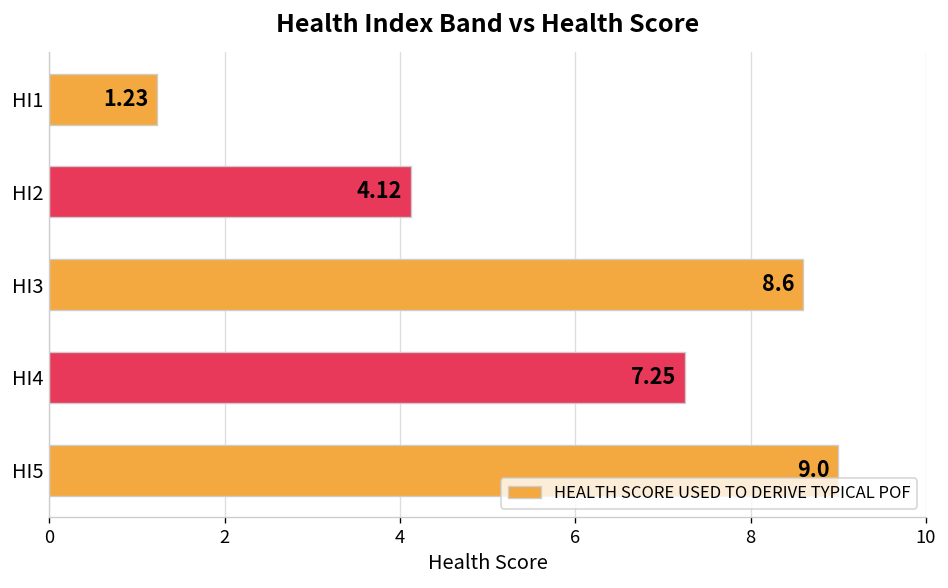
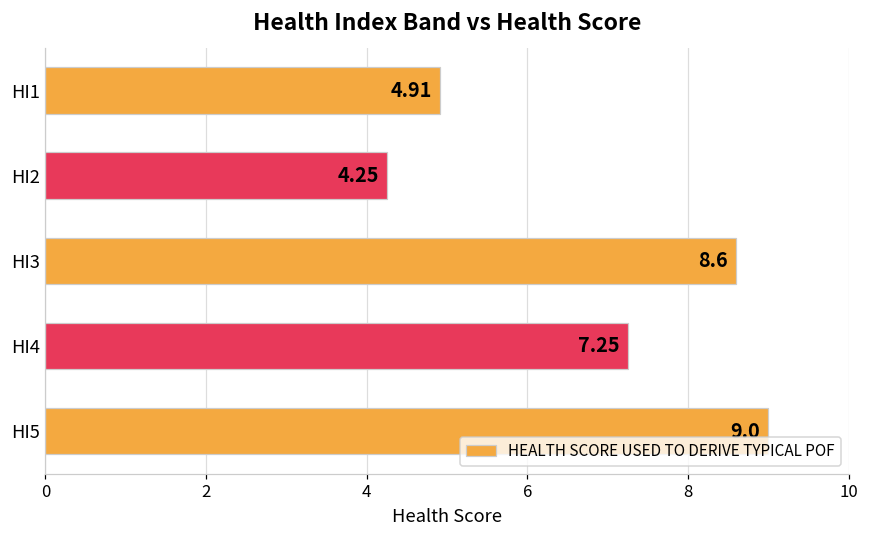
HI1: 1.23 -> 4.91
HI2: 4.12 -> 4.25
